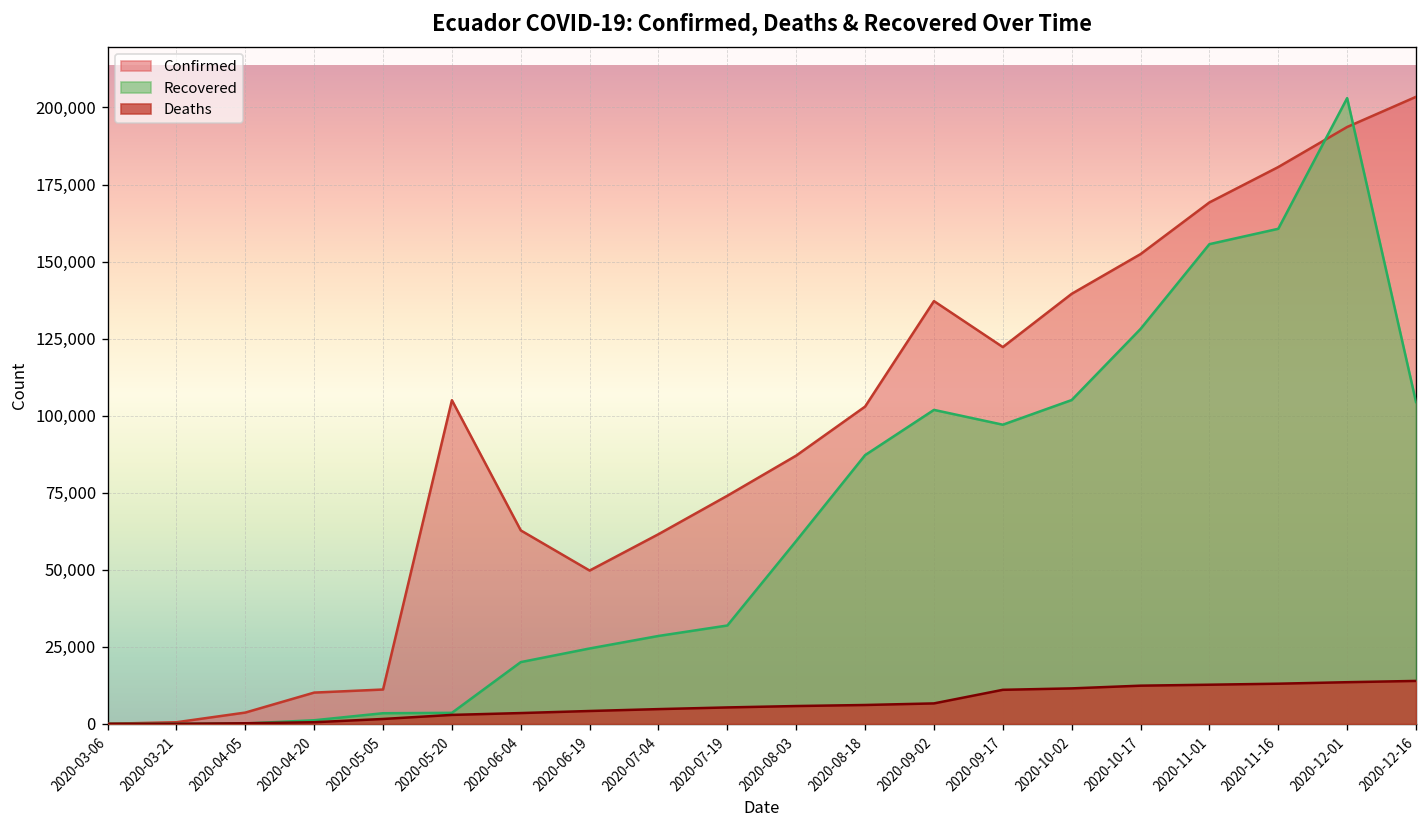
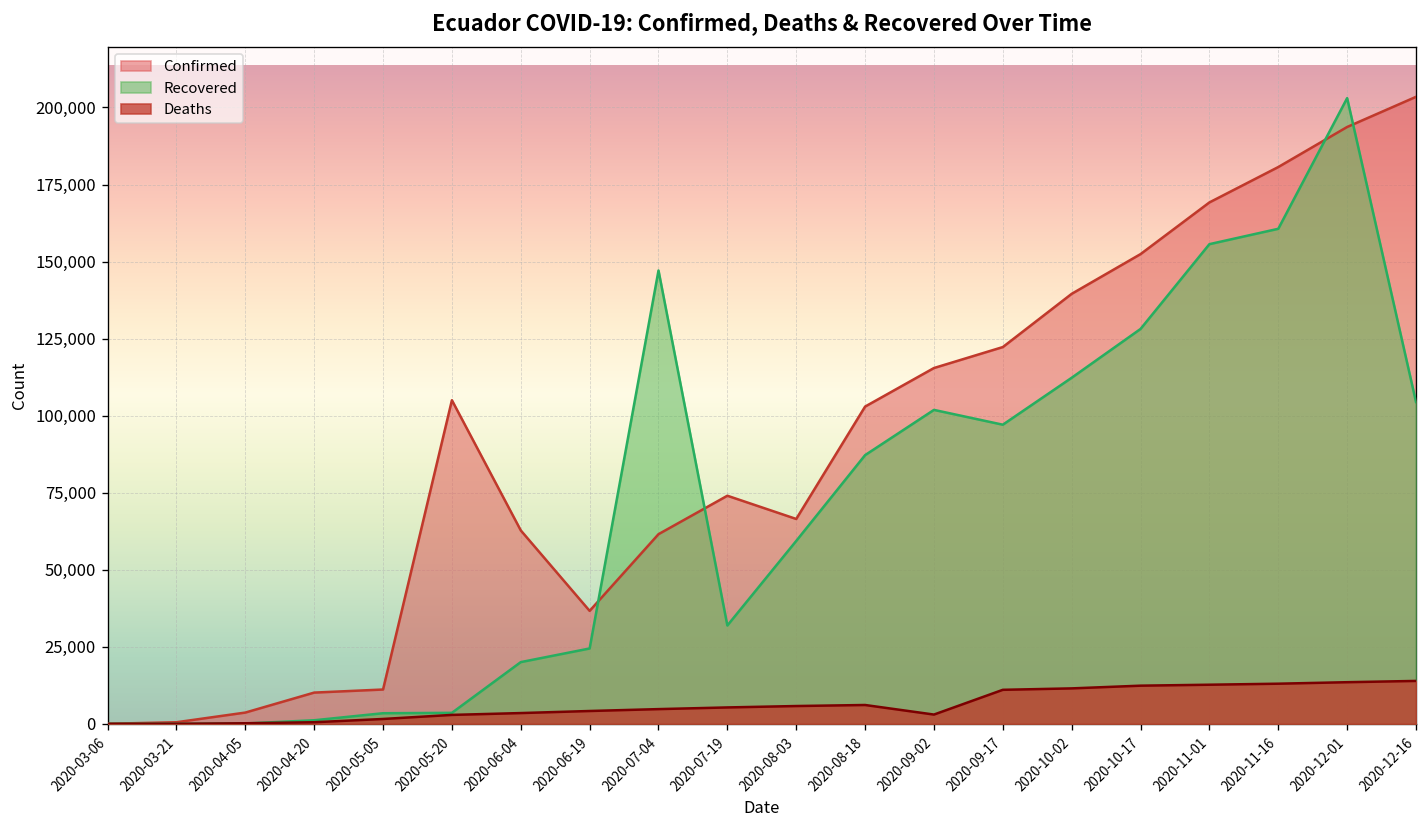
Confirmed, 2020-06-19: 50,000 -> 37,000
Recovered, 2020-07-04: 29,000 -> 147,000
Confirmed, 2020-08-03: 87,000 -> 66,000
Confirmed, 2020-09-02: 137,000 -> 115,000
Deaths, 2020-09-02: 7,000 -> 3,000
Recovered, 2020-10-02: 105,000 -> 112,000
